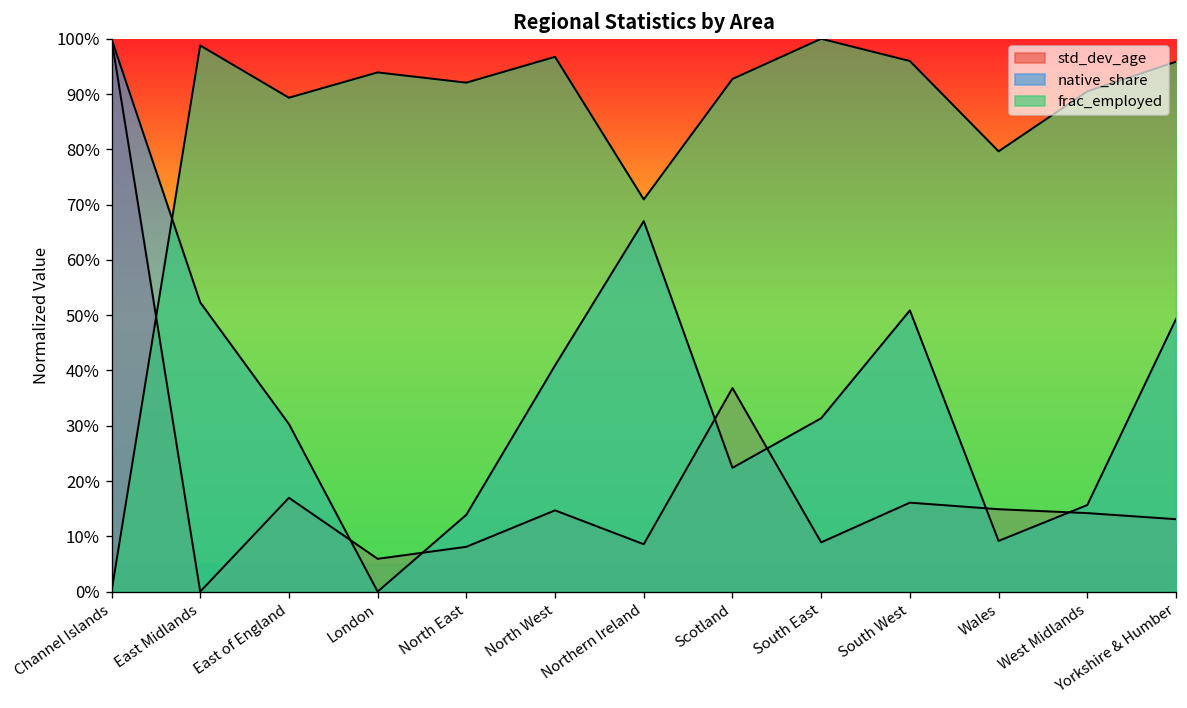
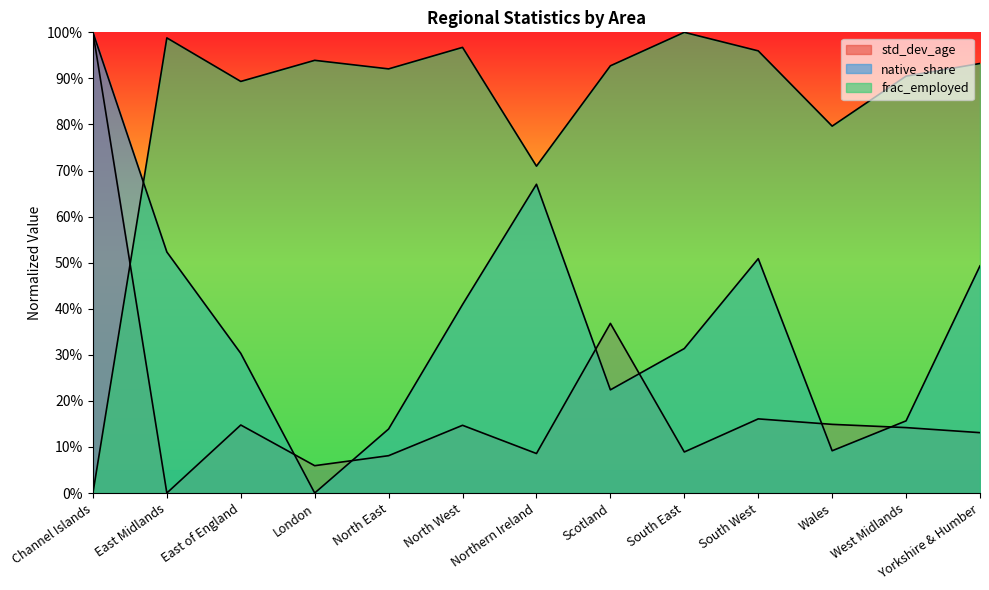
std_dev_age, East of England: 17% -> 15%
frac_employed, Yorkshire & Humber: 96% -> 93%
